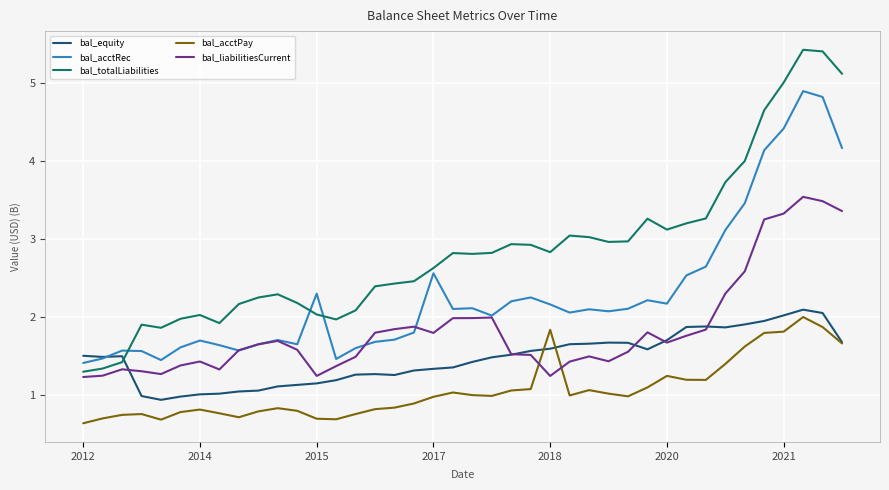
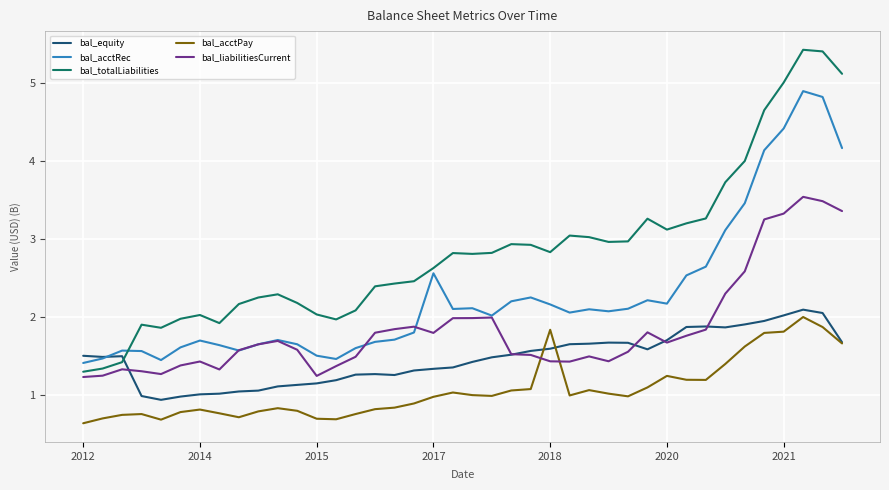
bal_acctRec, 2015: 2.3 -> 1.5
bal_liabilitiesCurrent, 2018: 1.2 -> 1.4
